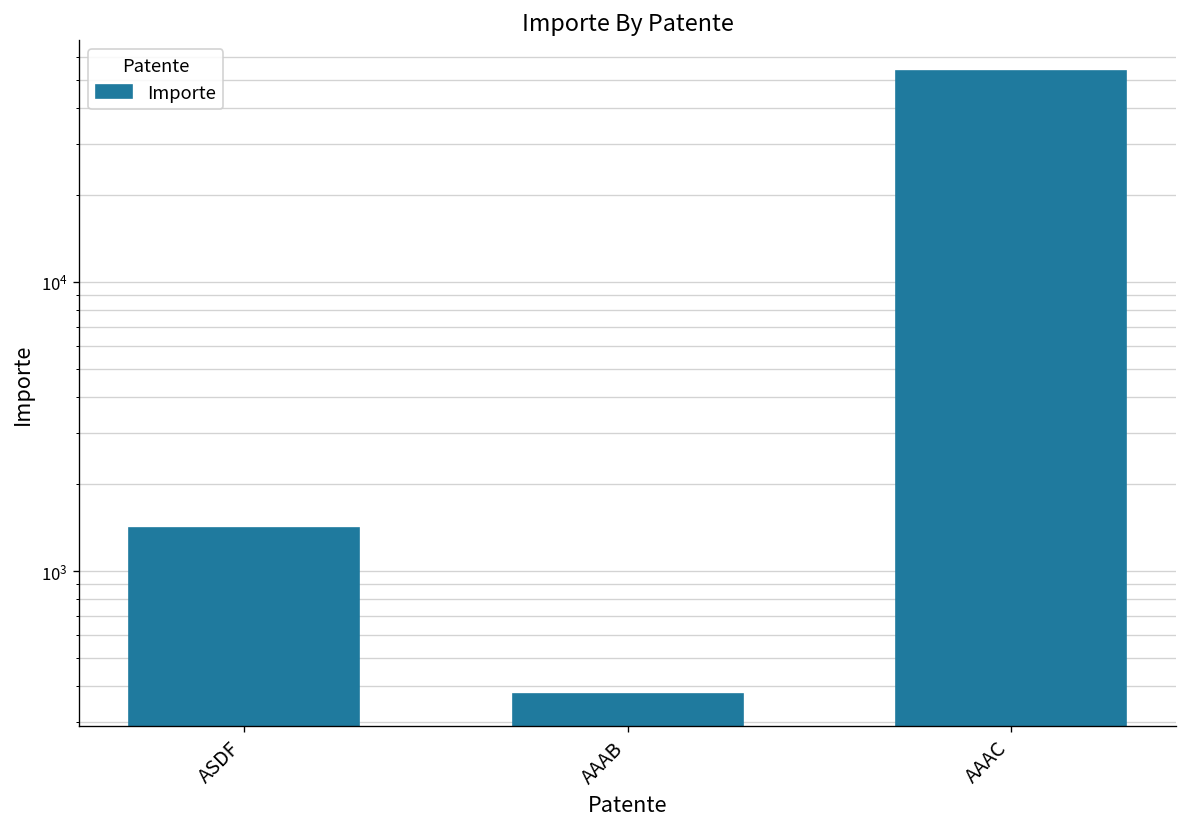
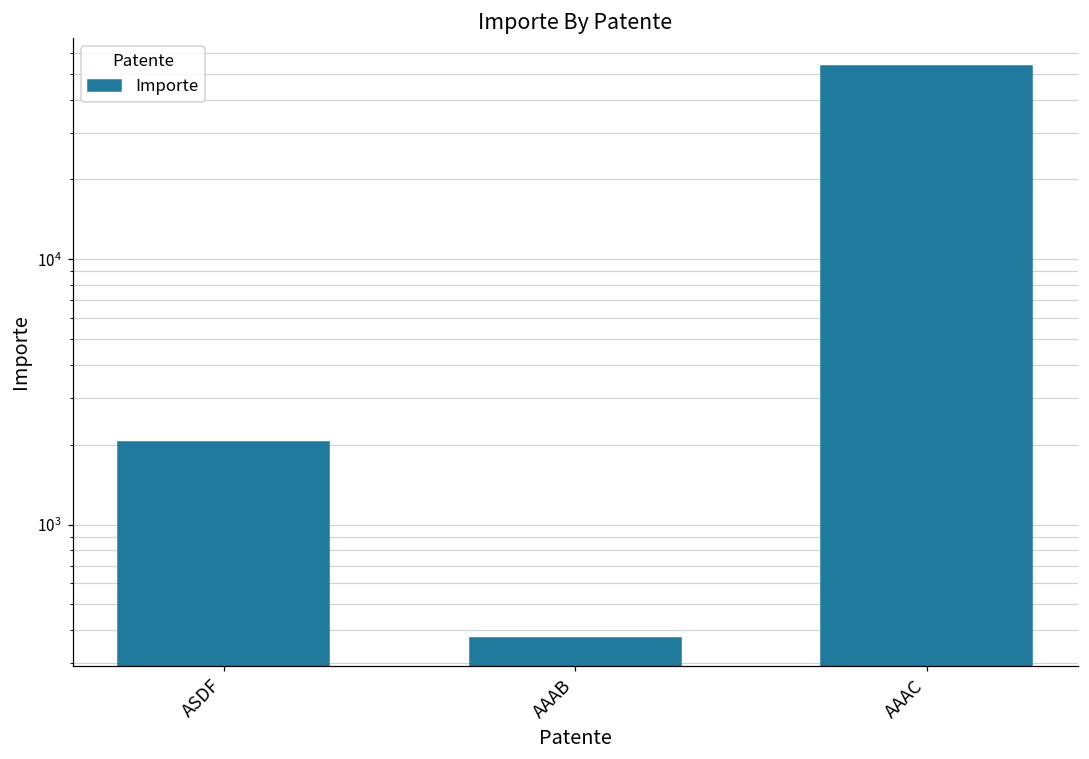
ASDF: 1400 -> 2000
